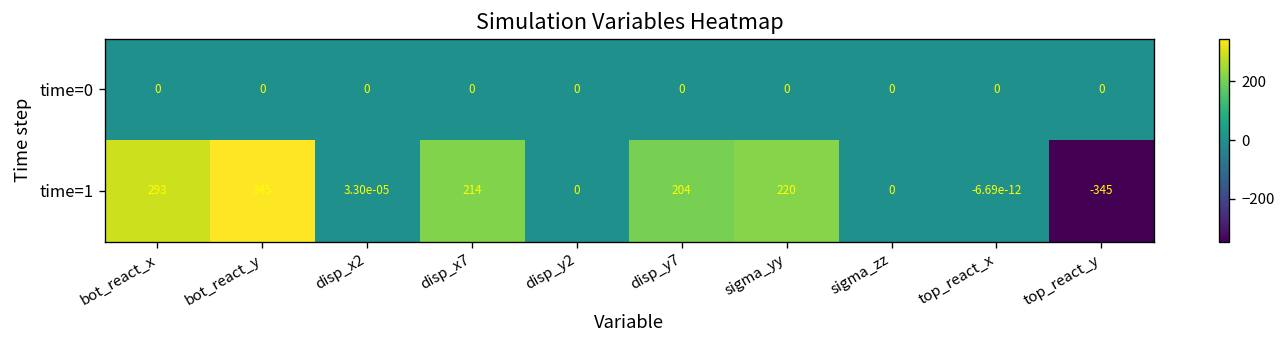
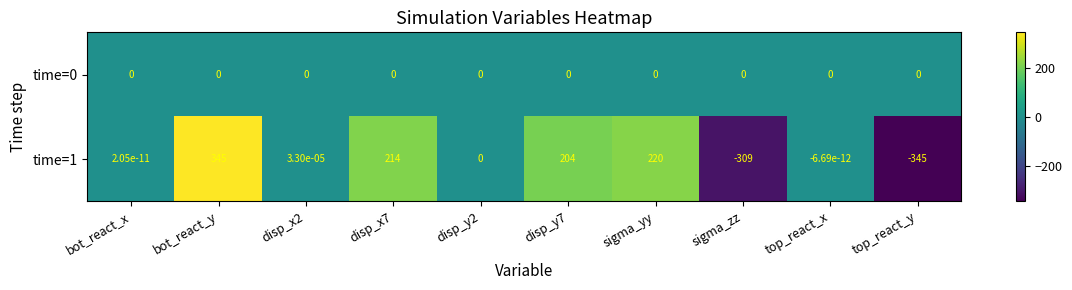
time=1, bot_react_x: 293 -> 2.05e-11
time=1, sigma_zz: 0 -> -309
